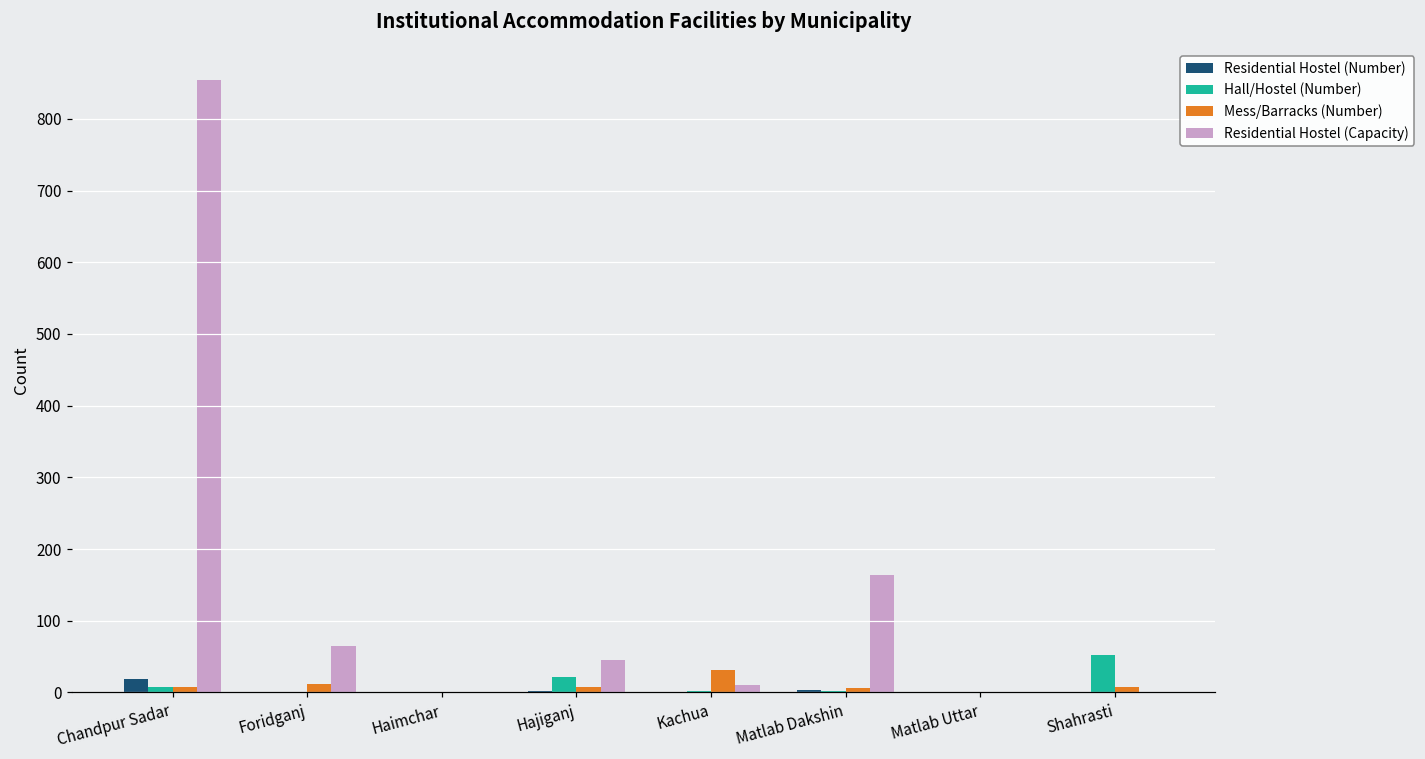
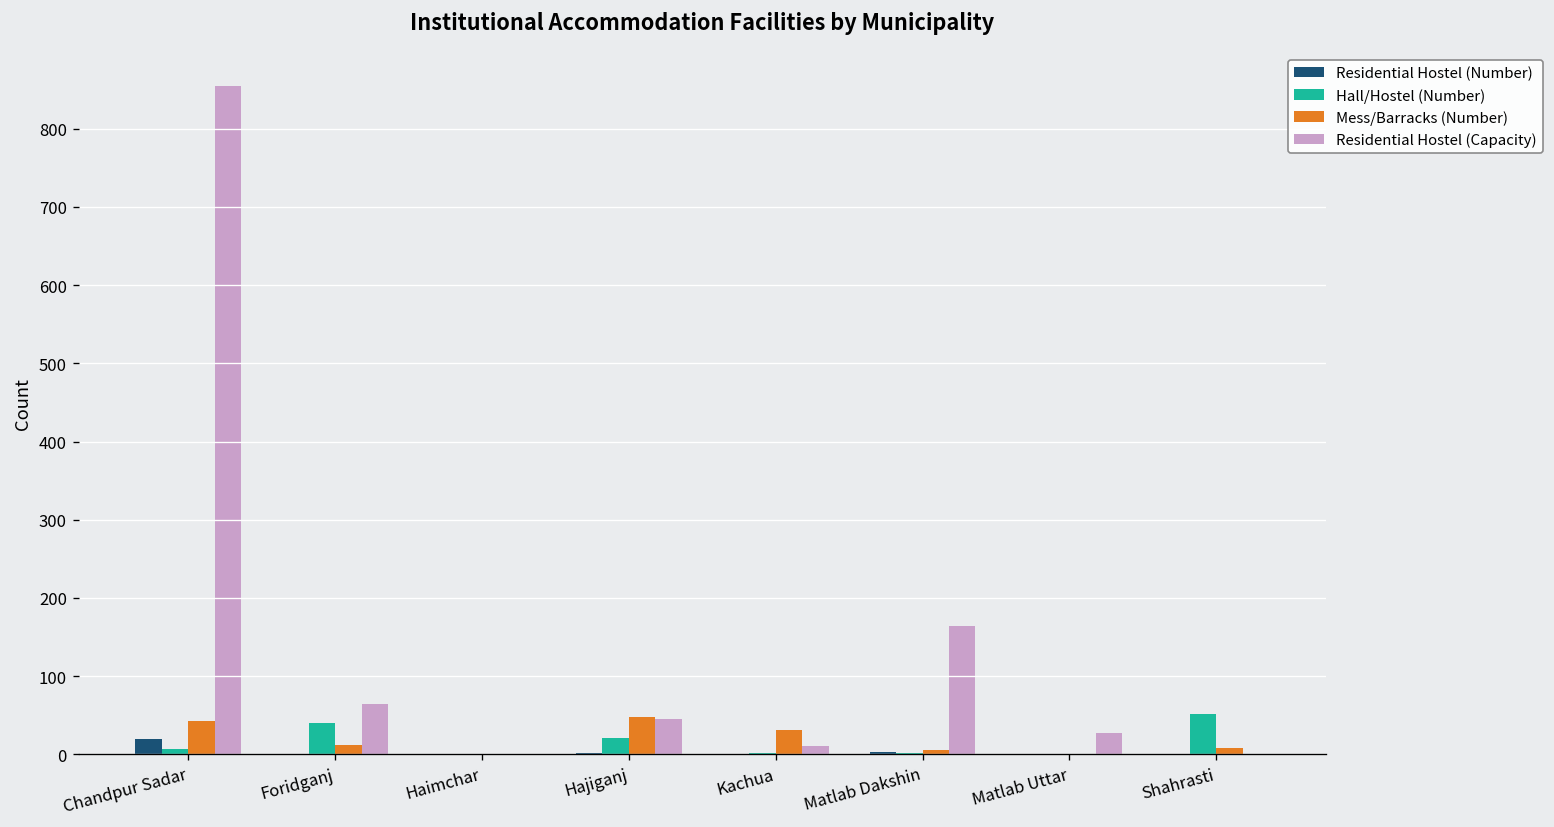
Mess/Barracks (Number), Chandpur Sadar: 10 -> 40
Hall/Hostel (Number), Foridganj: 0 -> 40
Mess/Barracks (Number), Hajiganj: 10 -> 50
Residential Hostel (Capacity), Matlab Uttar: 0 -> 30
